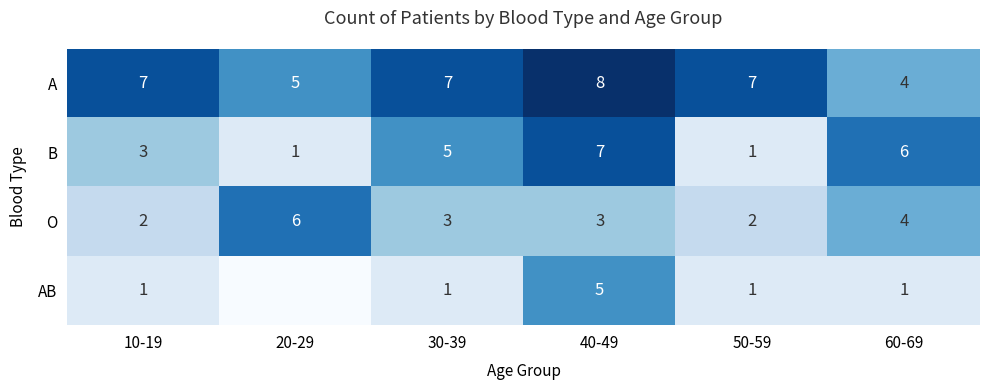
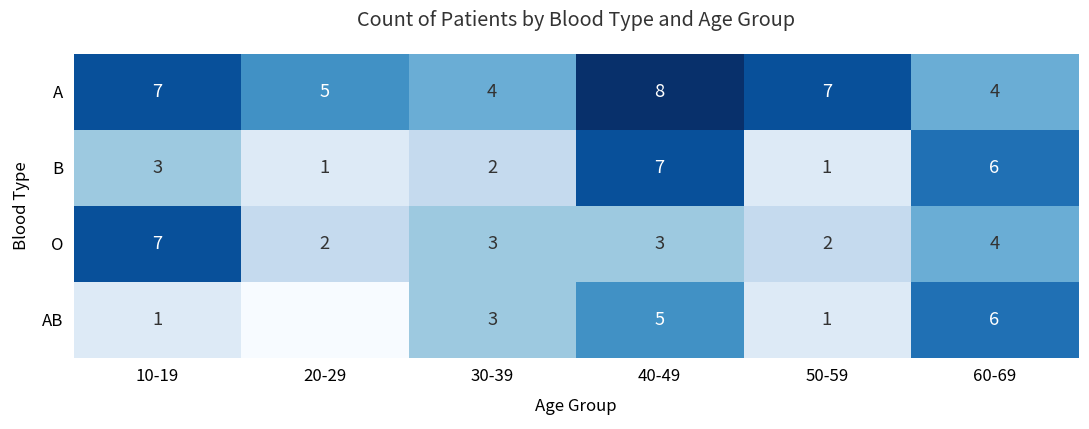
A, 30-39: 7 -> 4
B, 30-39: 5 -> 2
O, 10-19: 2 -> 7
O, 20-29: 6 -> 2
AB, 30-39: 1 -> 3
AB, 60-69: 1 -> 6
